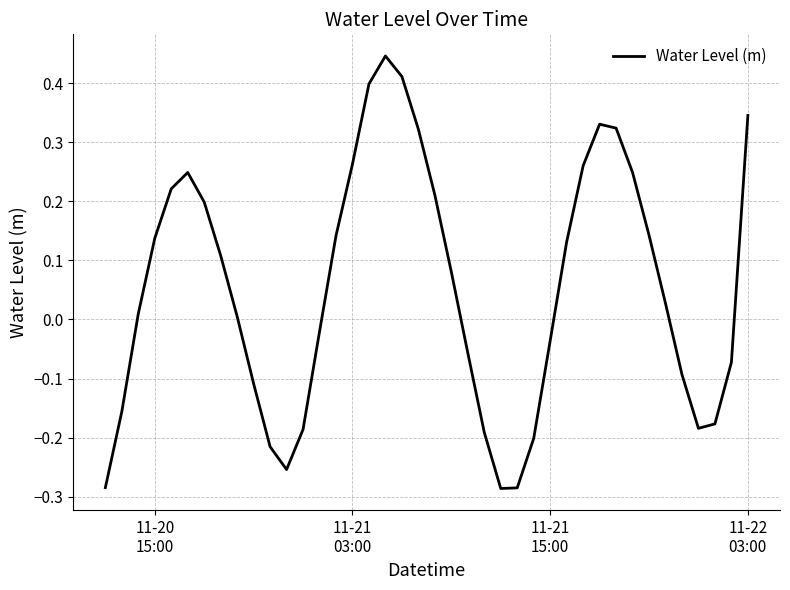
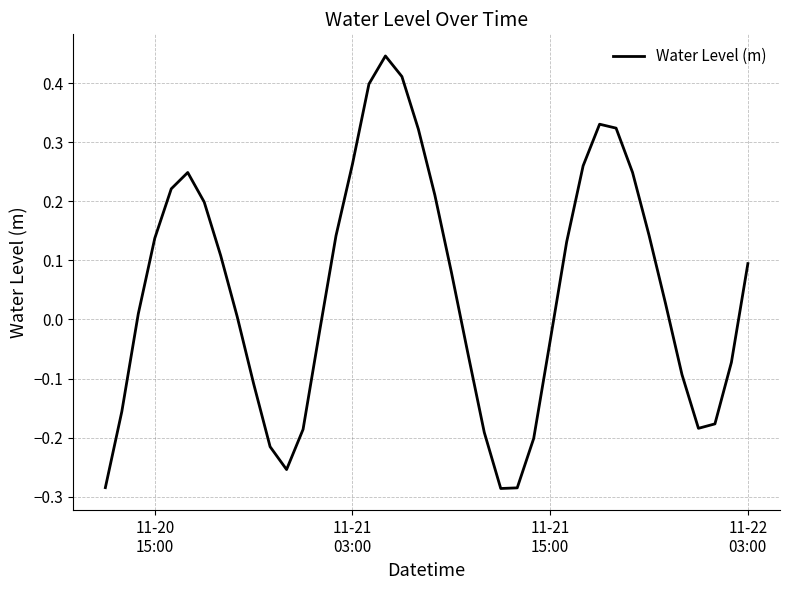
11-22 03:00: 0.35 -> 0.09
